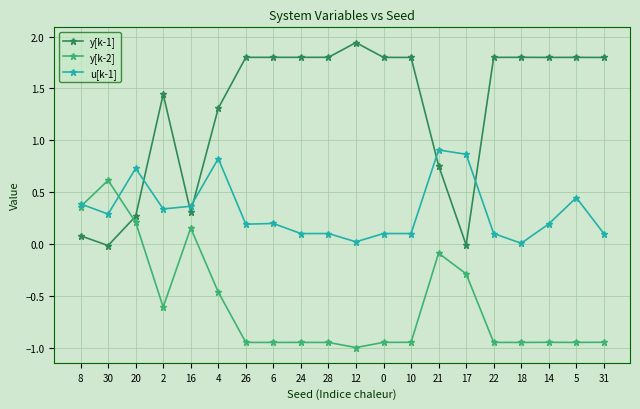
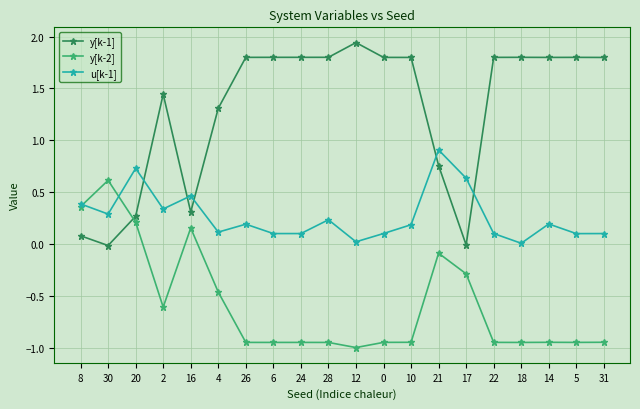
u[k-1], 16: 0.36 -> 0.46
u[k-1], 4: 0.82 -> 0.11
u[k-1], 6: 0.20 -> 0.10
u[k-1], 28: 0.10 -> 0.23
u[k-1], 10: 0.10 -> 0.19
u[k-1], 17: 0.86 -> 0.63
u[k-1], 5: 0.45 -> 0.10
